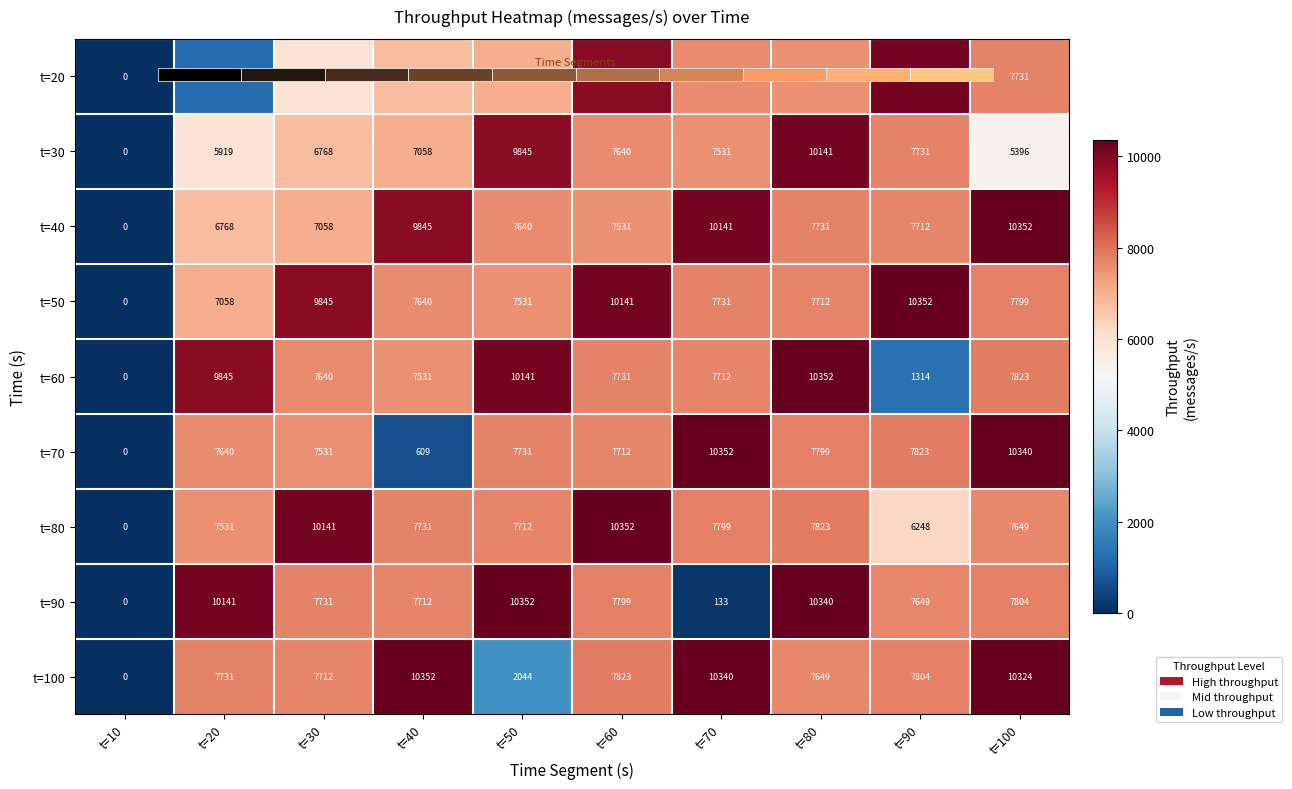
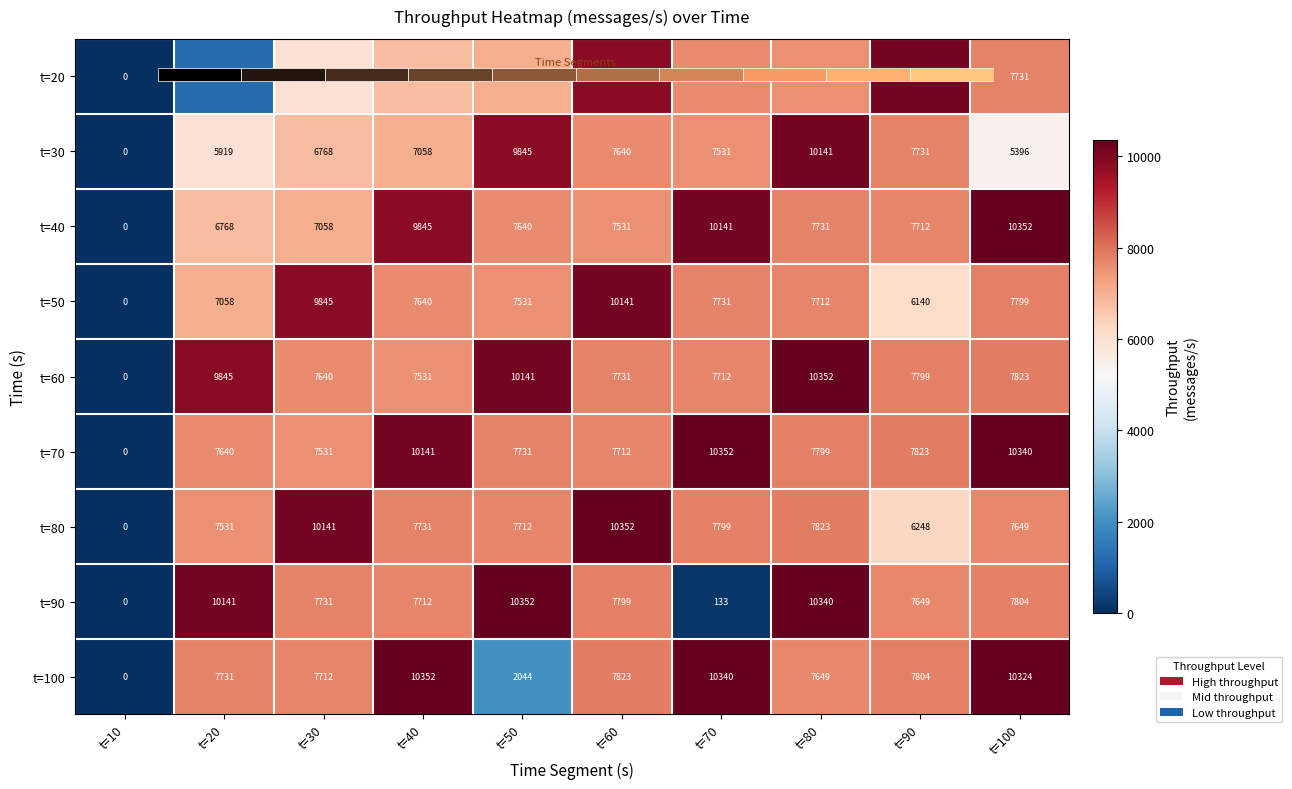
Throughput Heatmap (messages/s) over Time, t=50, t=90: 10352 -> 6140
Throughput Heatmap (messages/s) over Time, t=60, t=90: 1314 -> 7799
Throughput Heatmap (messages/s) over Time, t=70, t=40: 609 -> 10141
